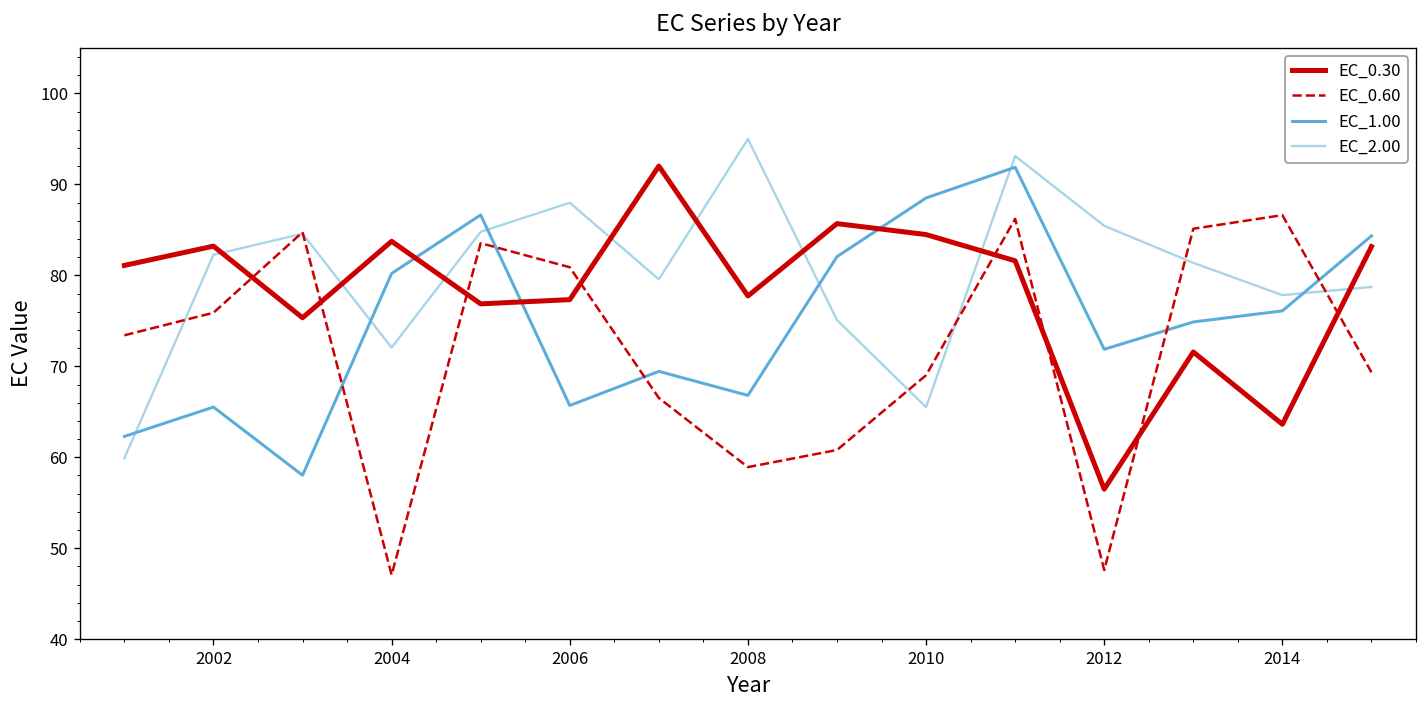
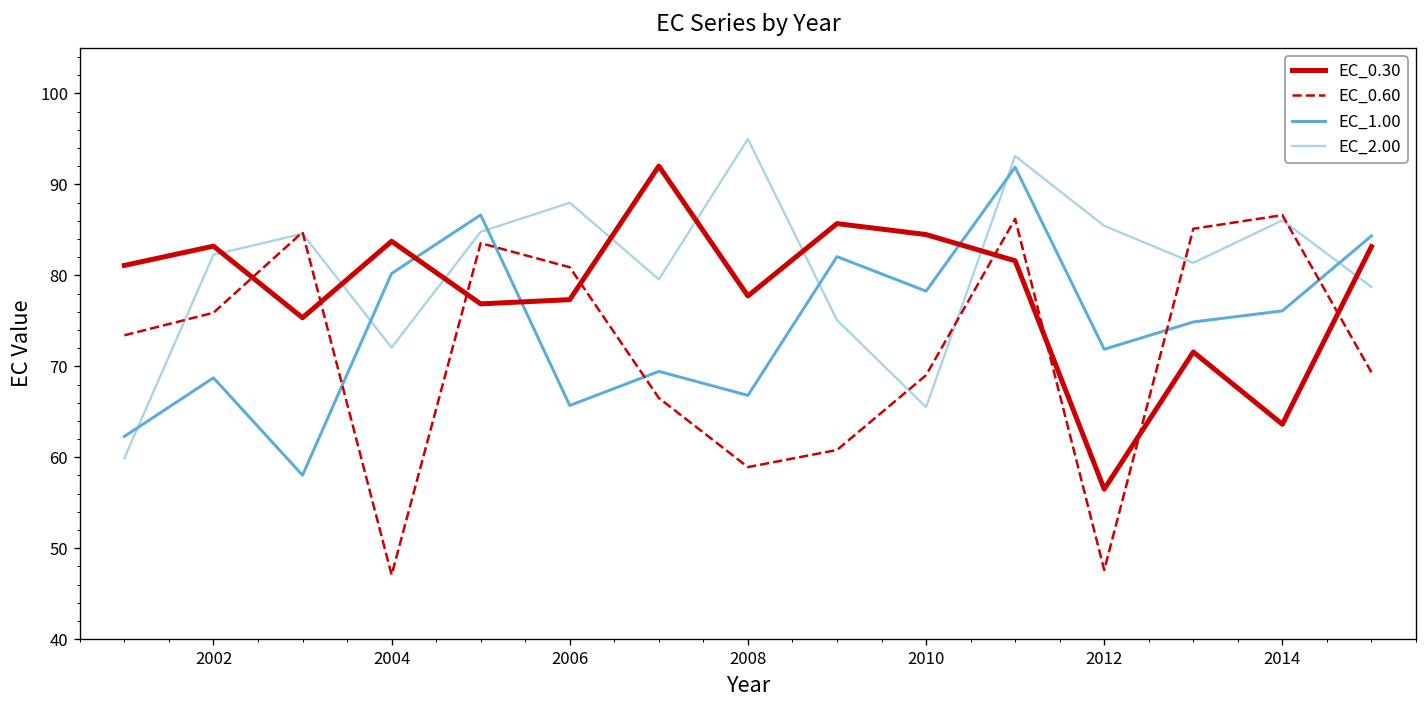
EC_1.00, 2002: 66 -> 69
EC_1.00, 2010: 89 -> 78
EC_2.00, 2014: 78 -> 86
